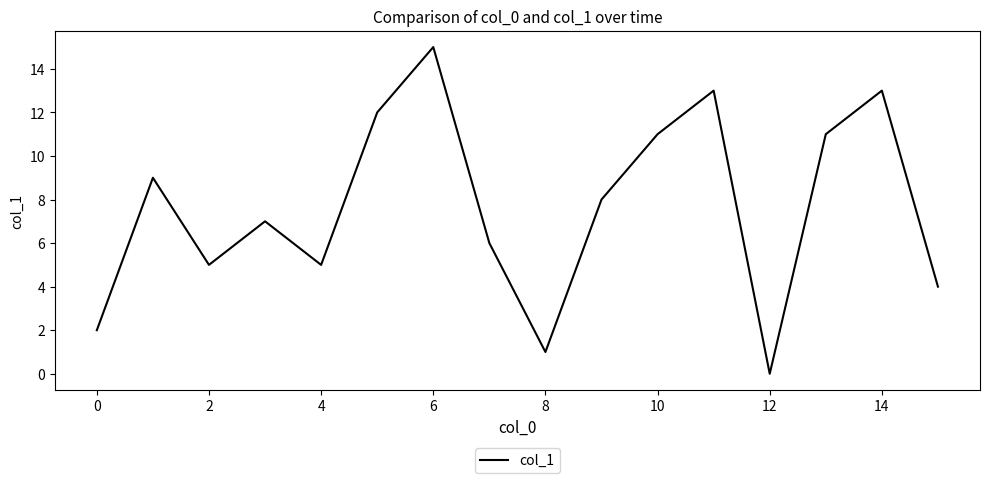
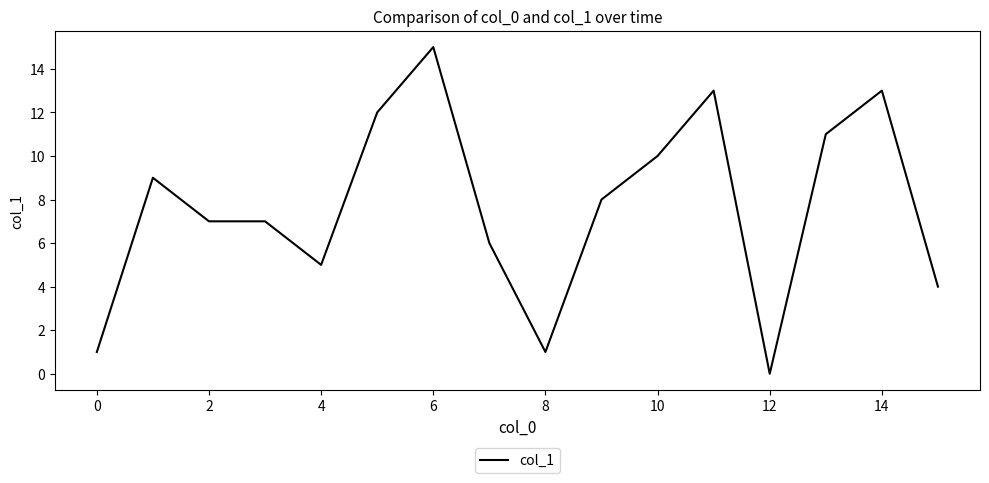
0: 2 -> 1
2: 5 -> 7
10: 11 -> 10
